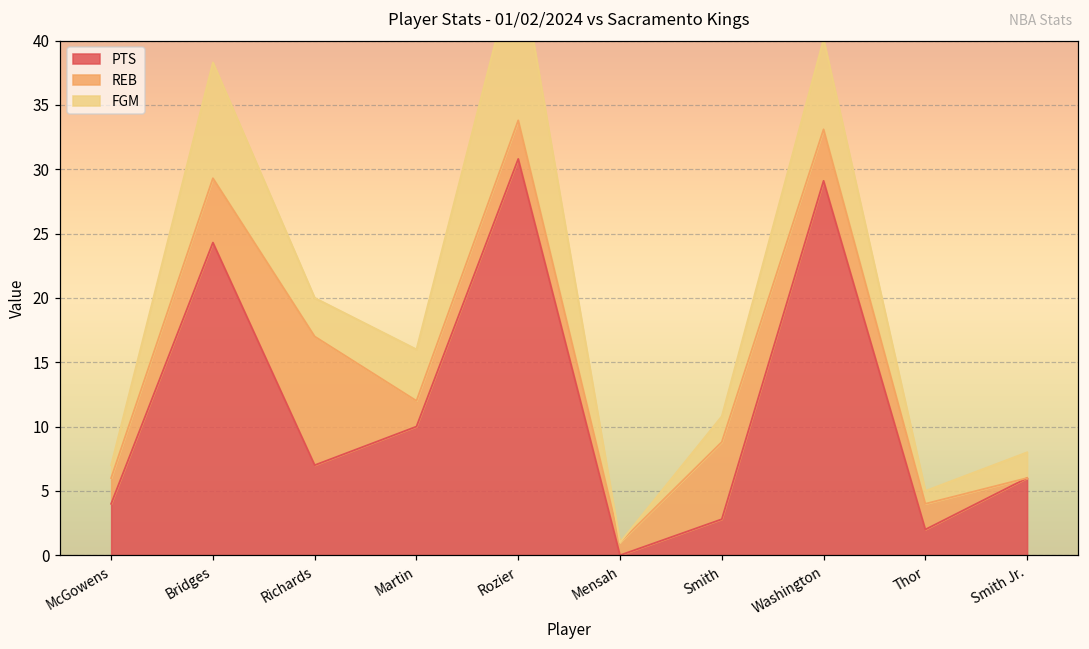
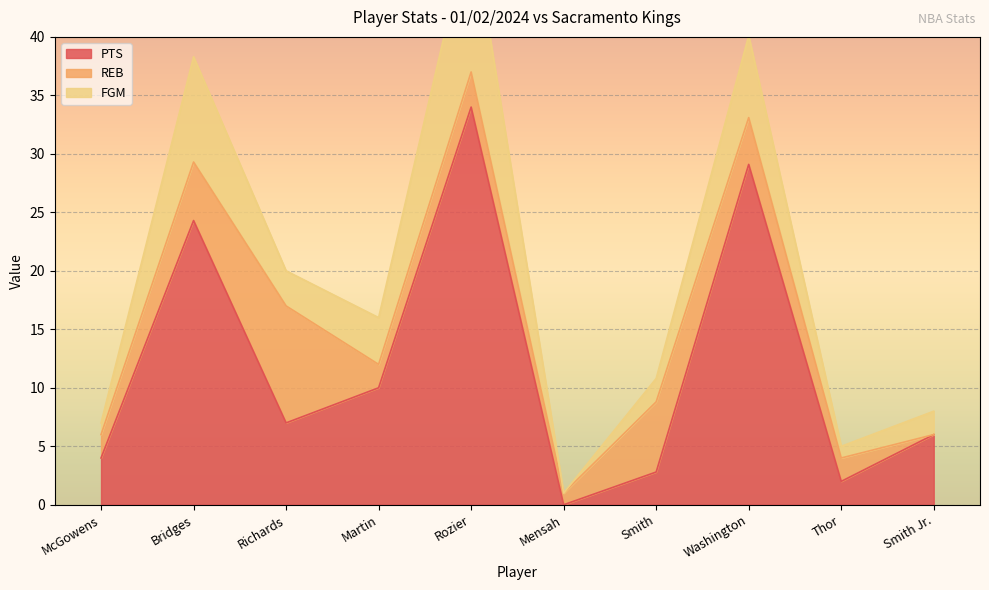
PTS, Rozier: 30.8 -> 34.0
